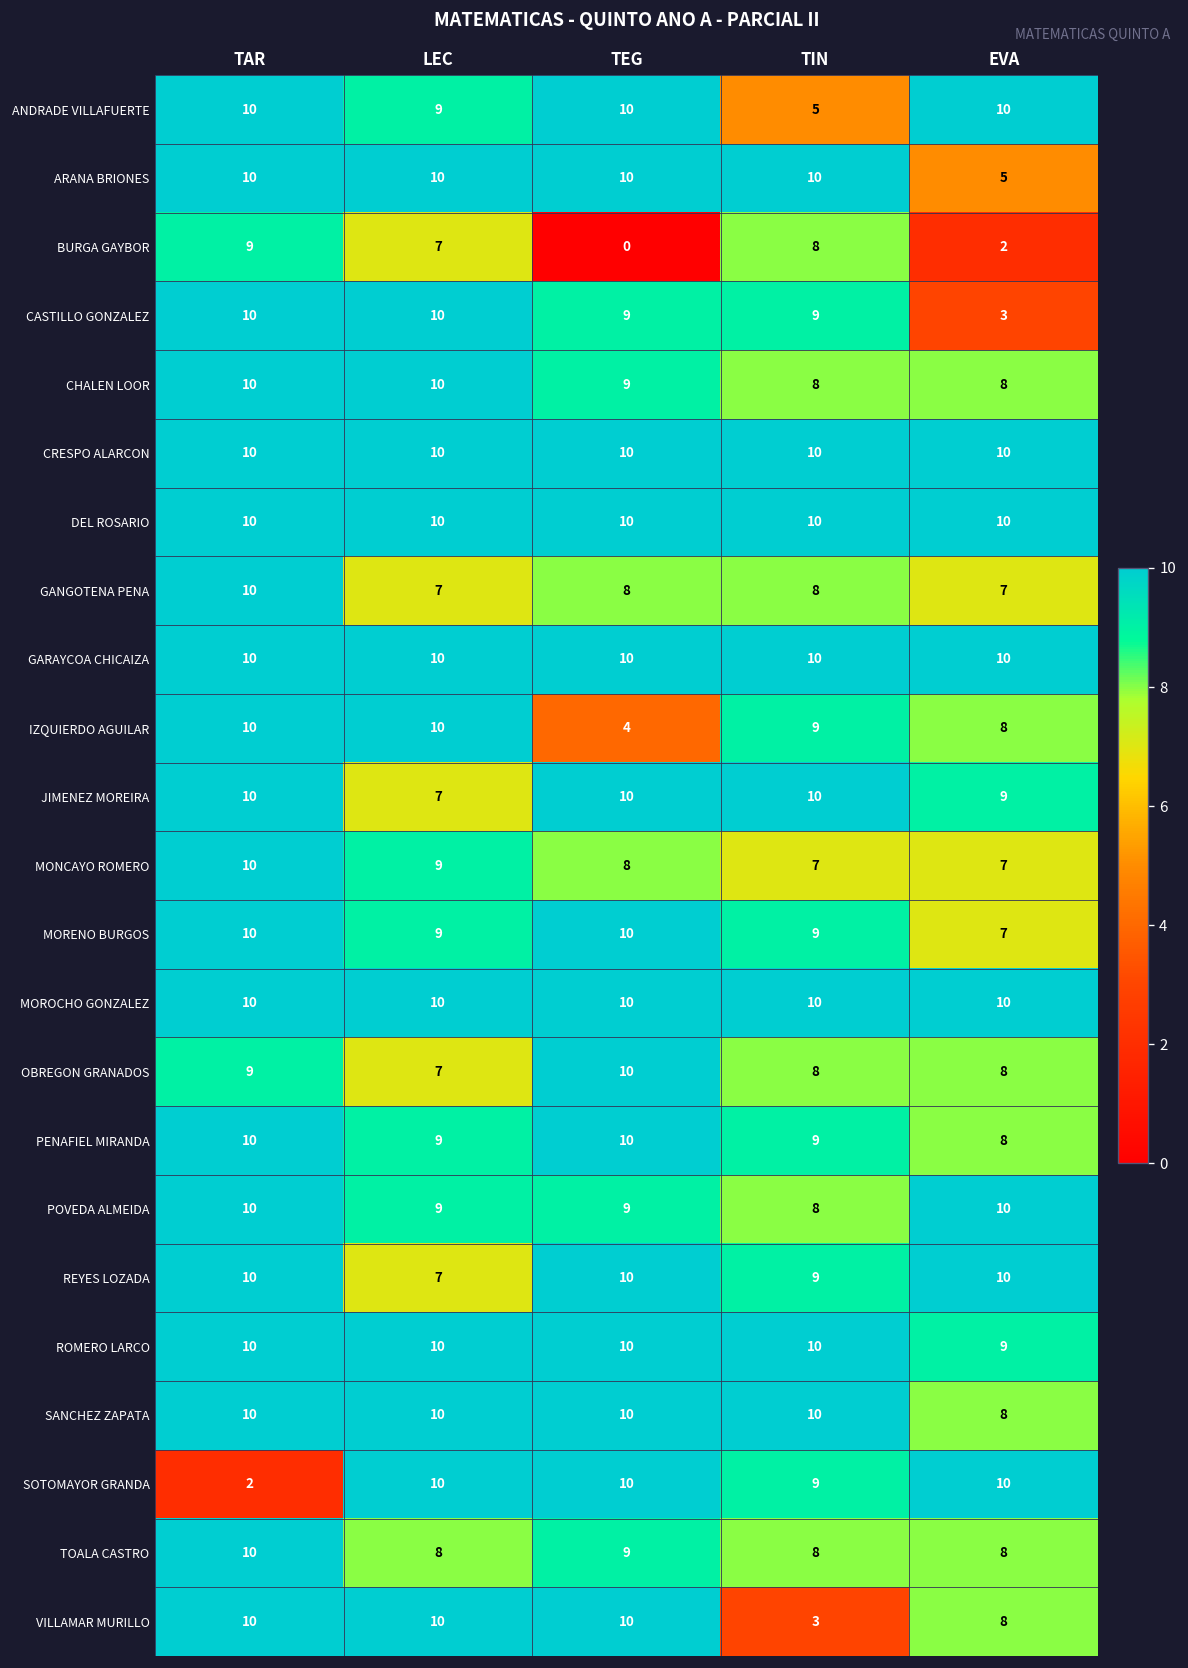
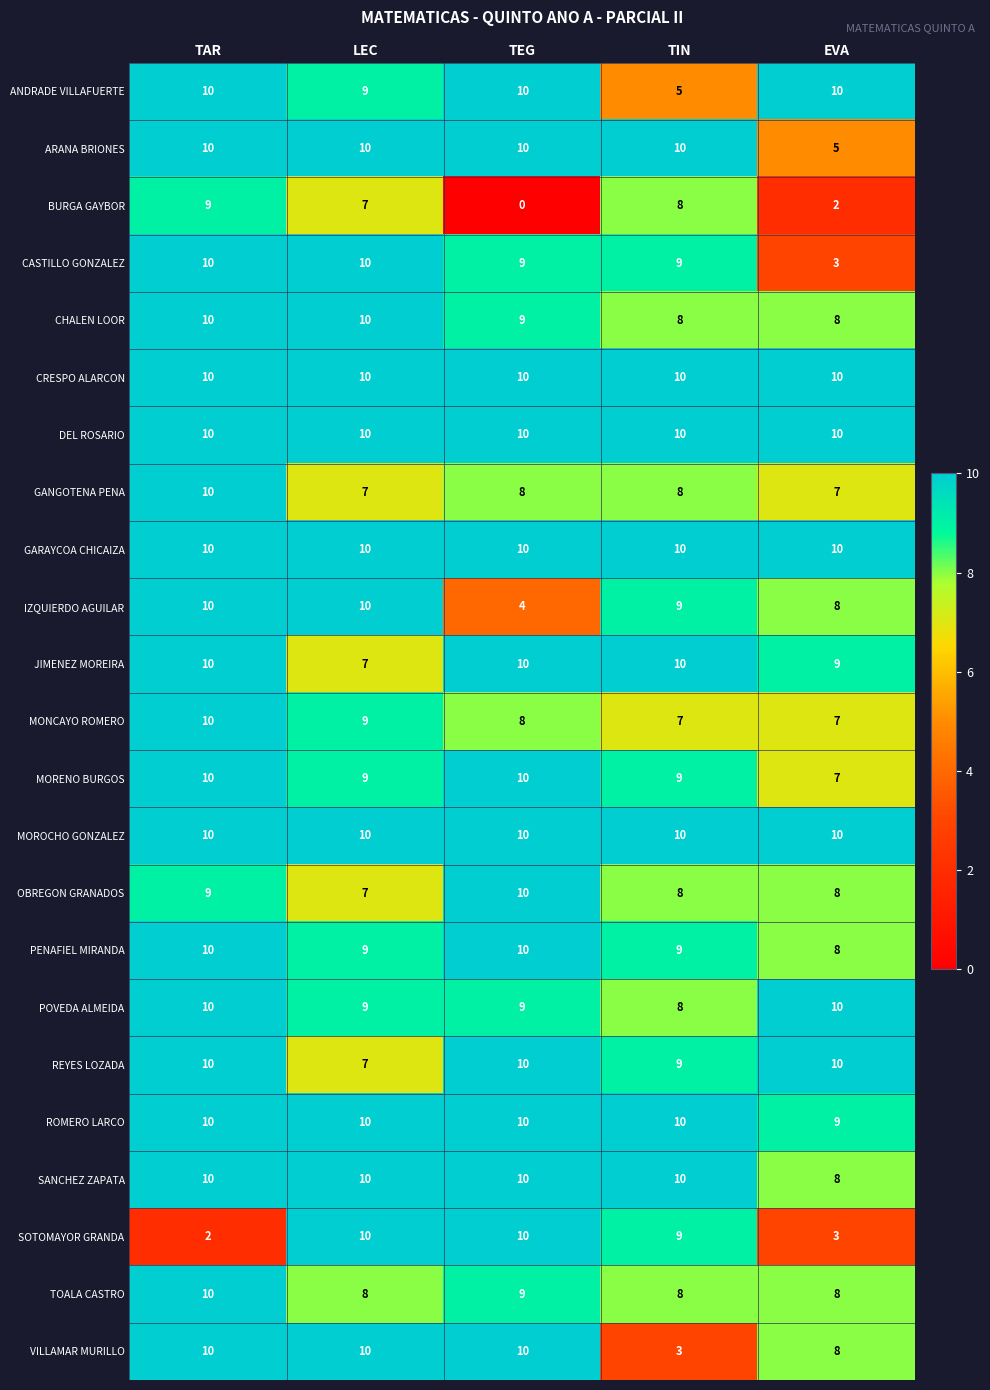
SOTOMAYOR GRANDA, EVA: 10 -> 3
